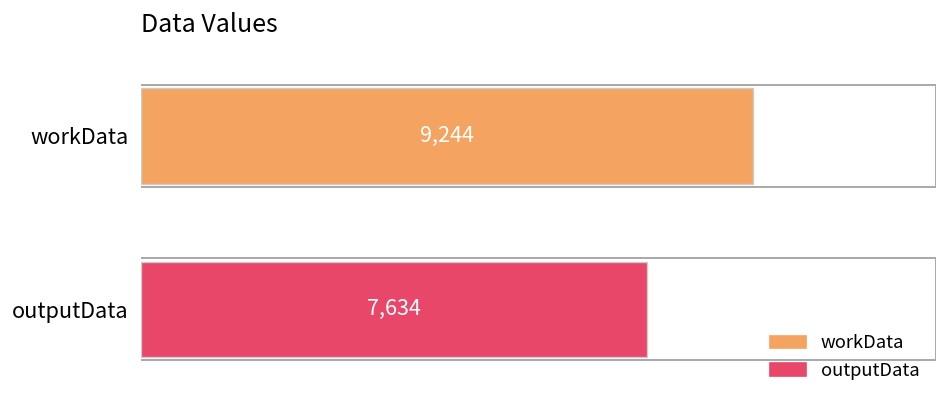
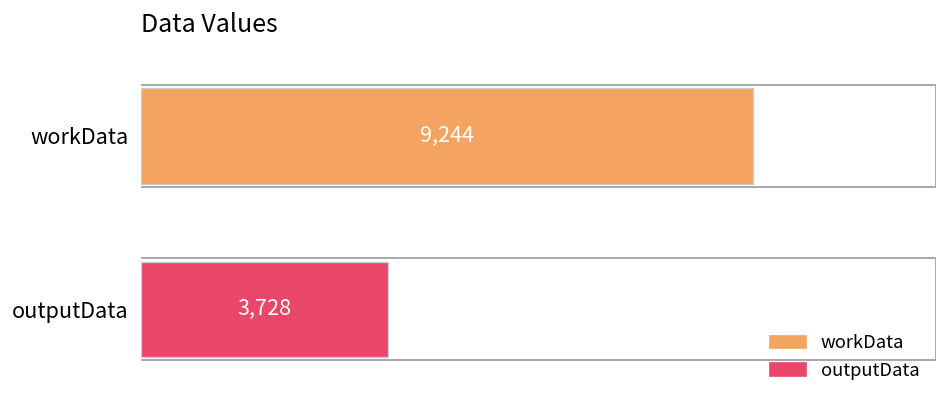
outputData: 7,634 -> 3,728
